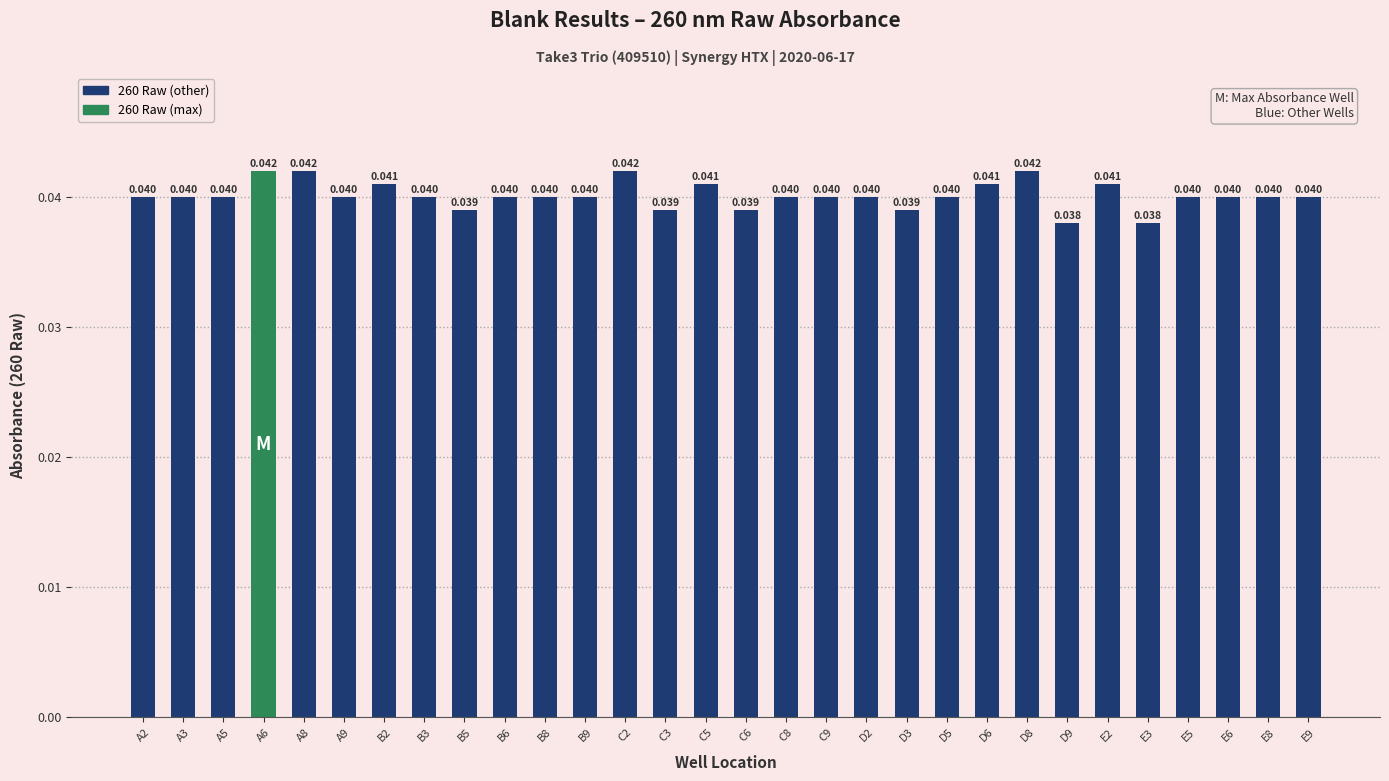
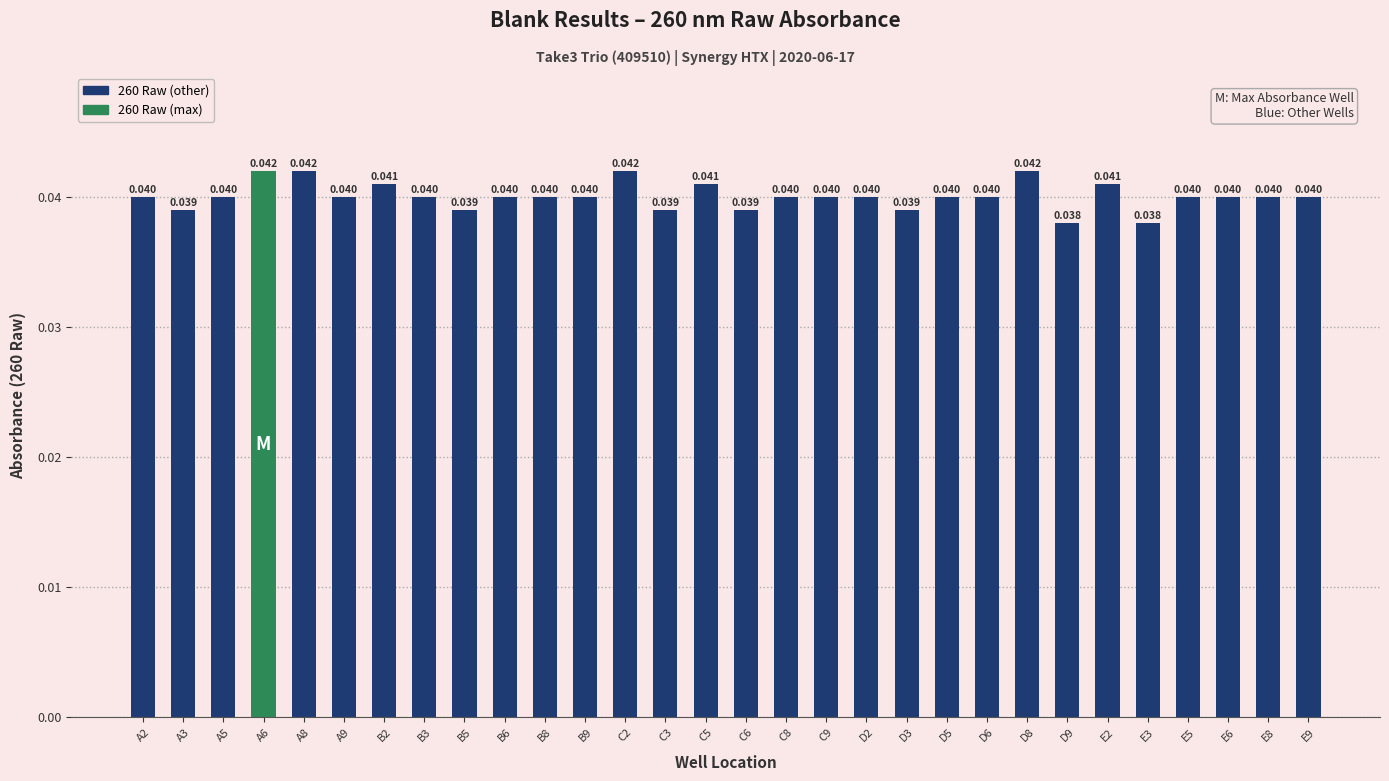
A3: 0.040 -> 0.039
D6: 0.041 -> 0.040
